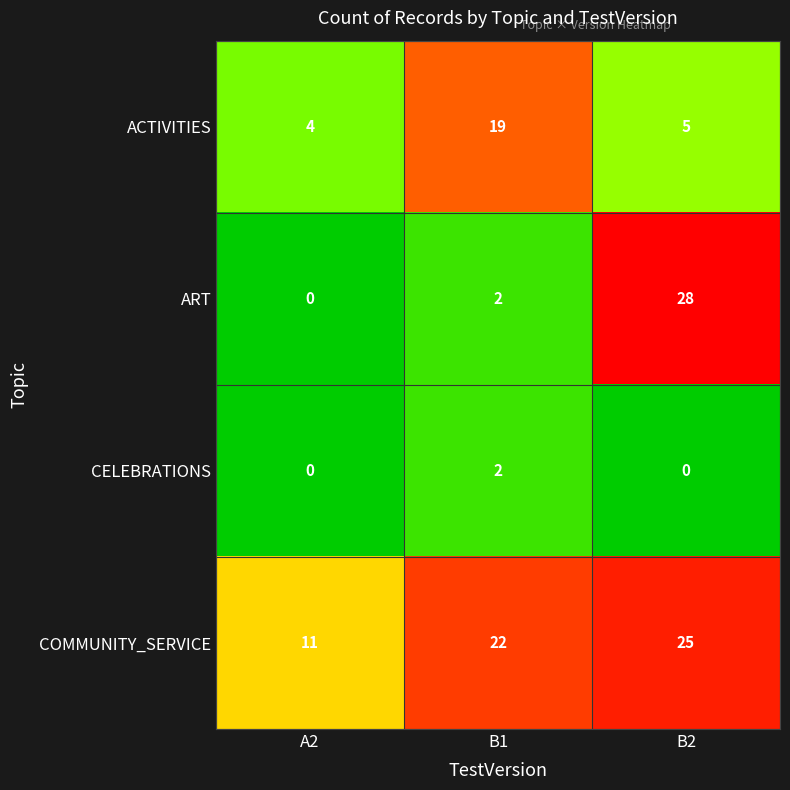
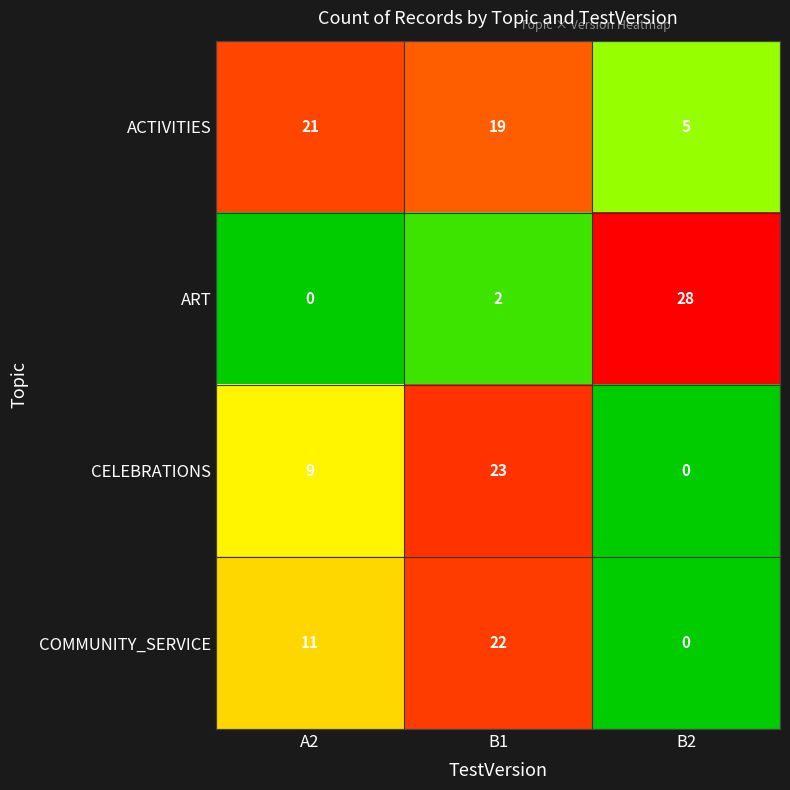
ACTIVITIES, A2: 4 -> 21
CELEBRATIONS, A2: 0 -> 9
CELEBRATIONS, B1: 2 -> 23
COMMUNITY_SERVICE, B2: 25 -> 0
